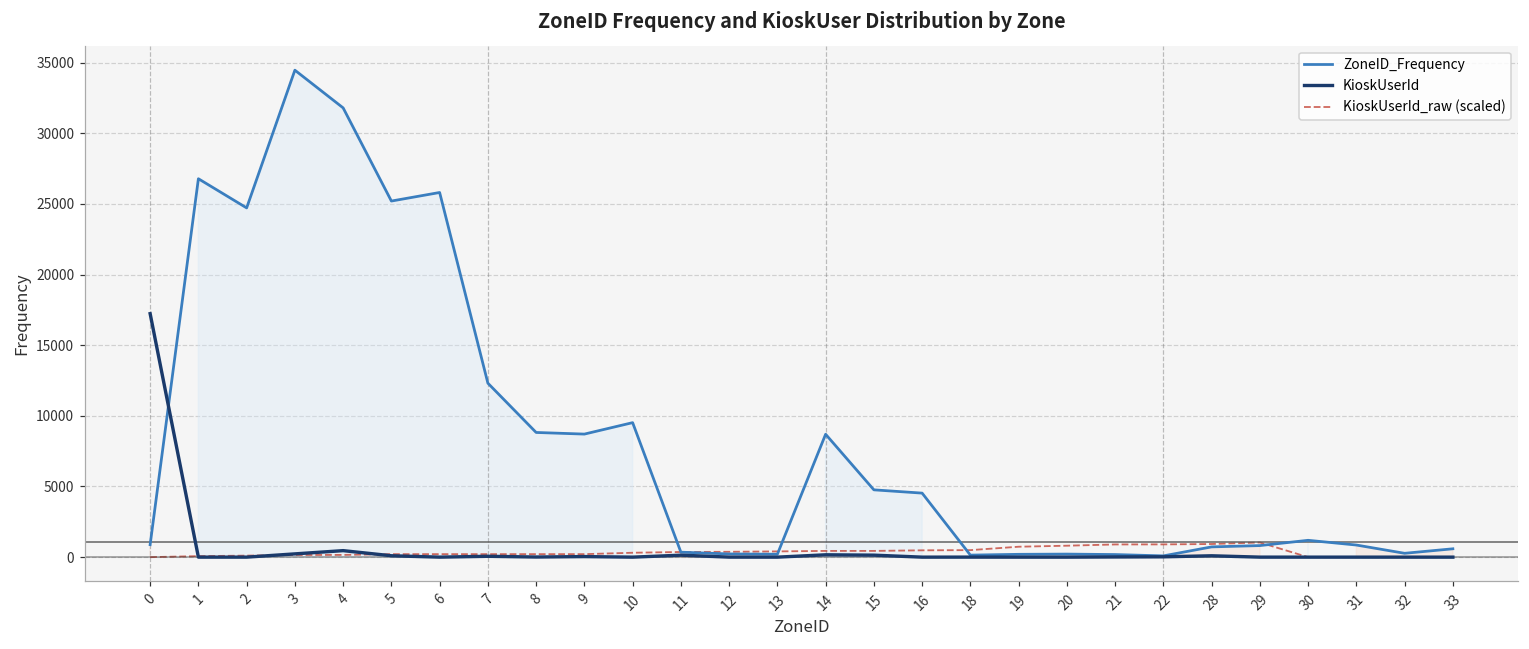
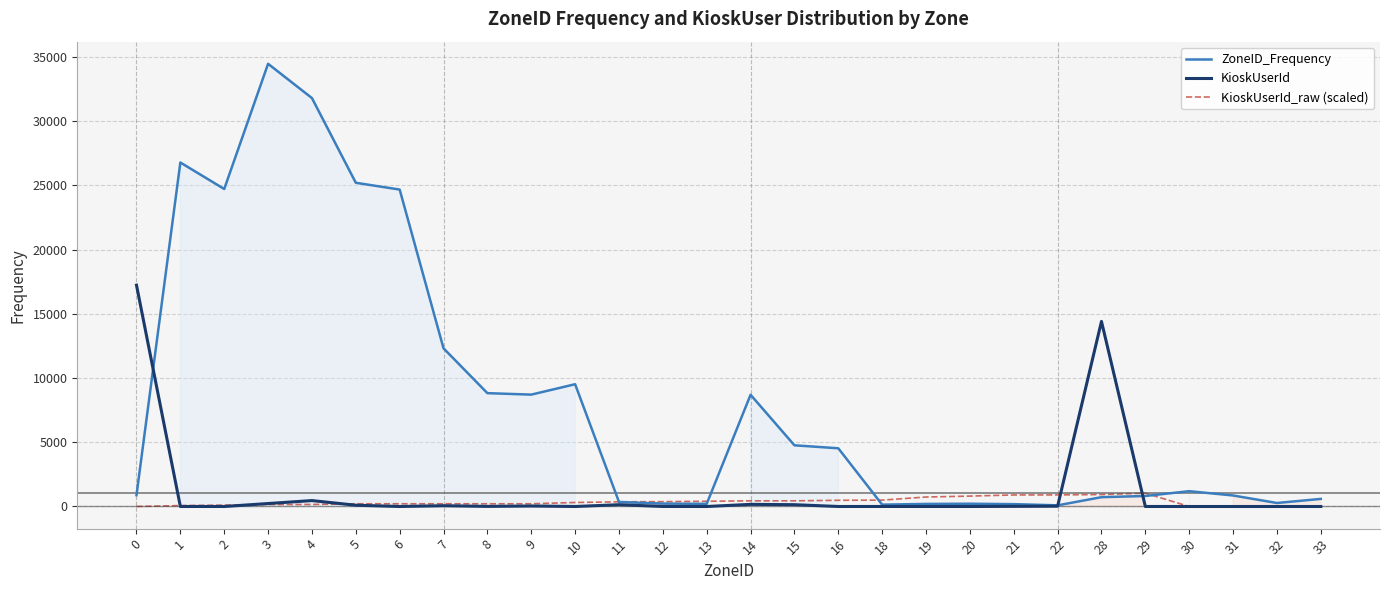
ZoneID_Frequency, 6: 25800 -> 24700
KioskUserId, 28: 100 -> 14400
